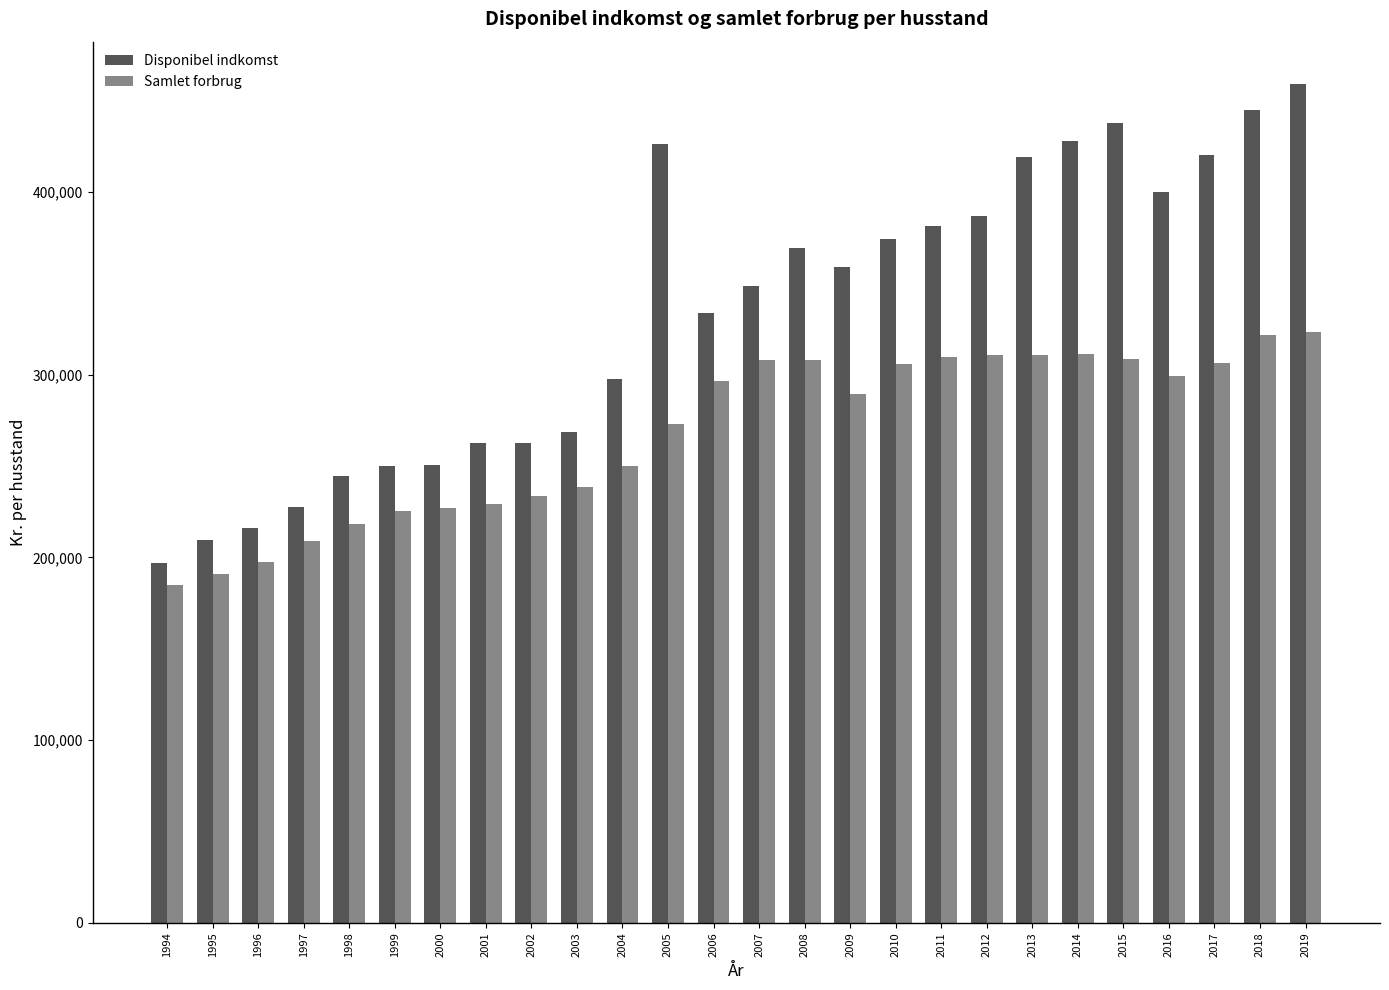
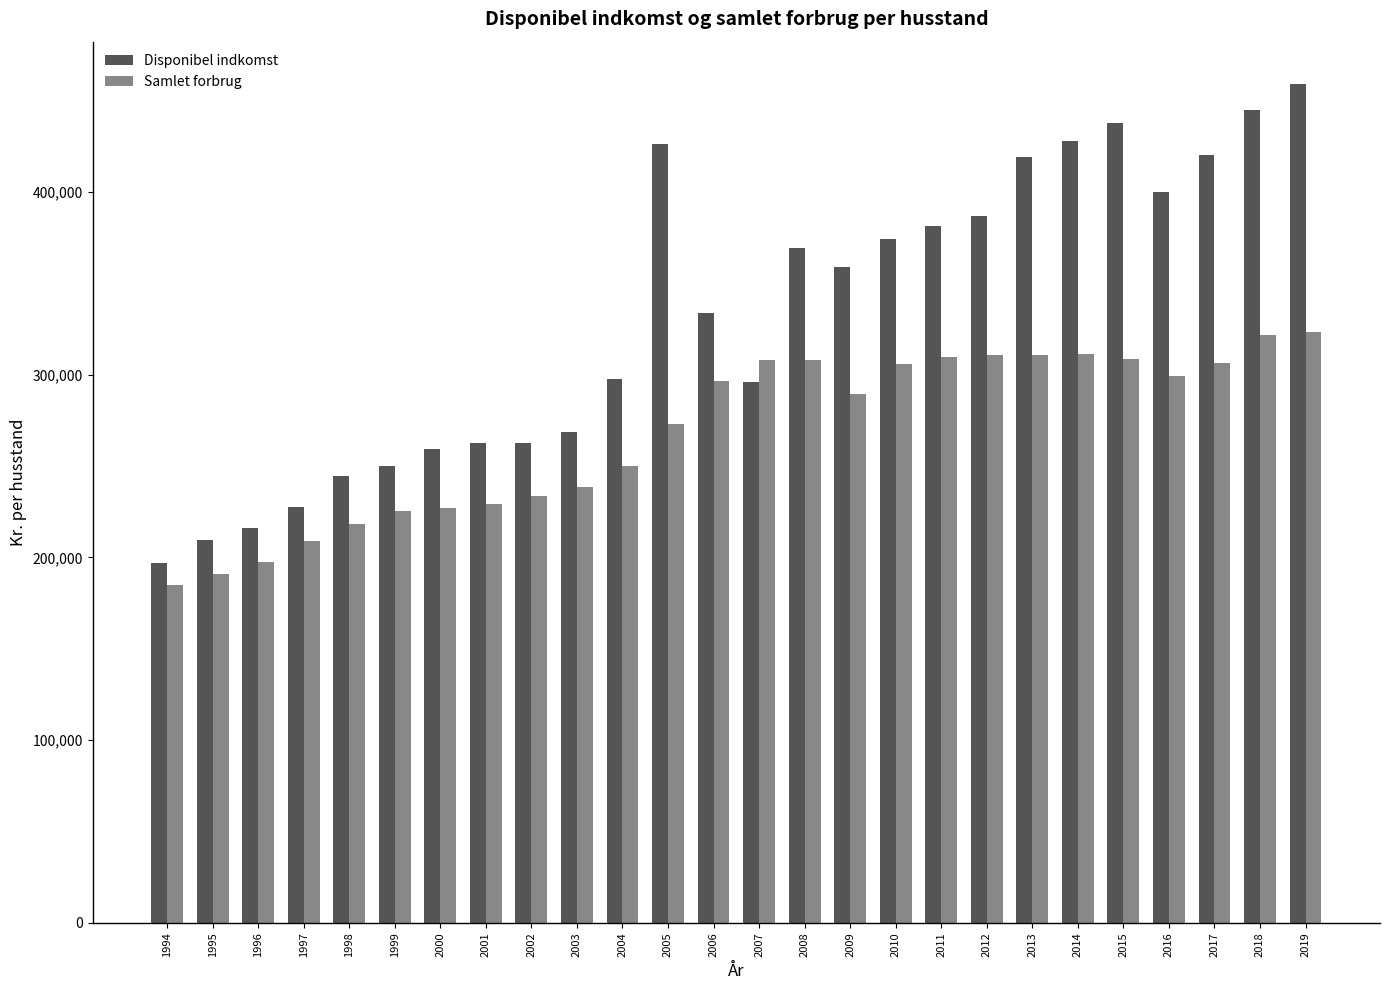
Disponibel indkomst, 2000: 251,000 -> 260,000
Disponibel indkomst, 2007: 348,000 -> 296,000
